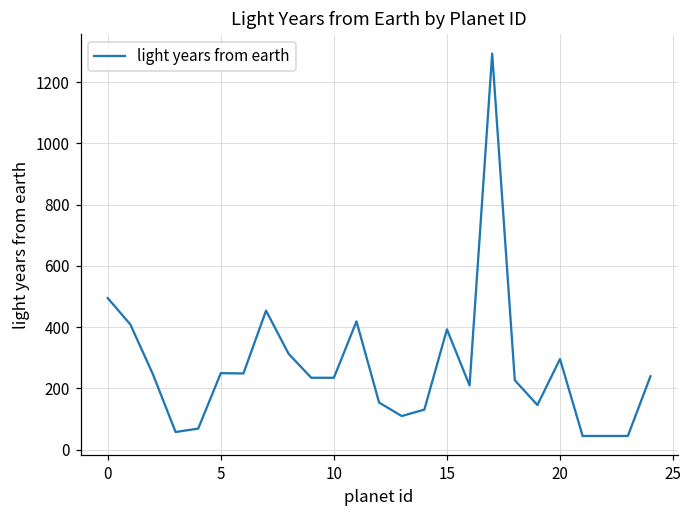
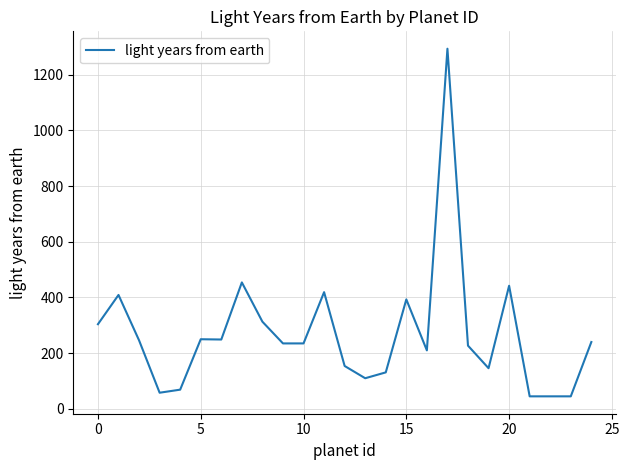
0: 500 -> 300
20: 300 -> 440
